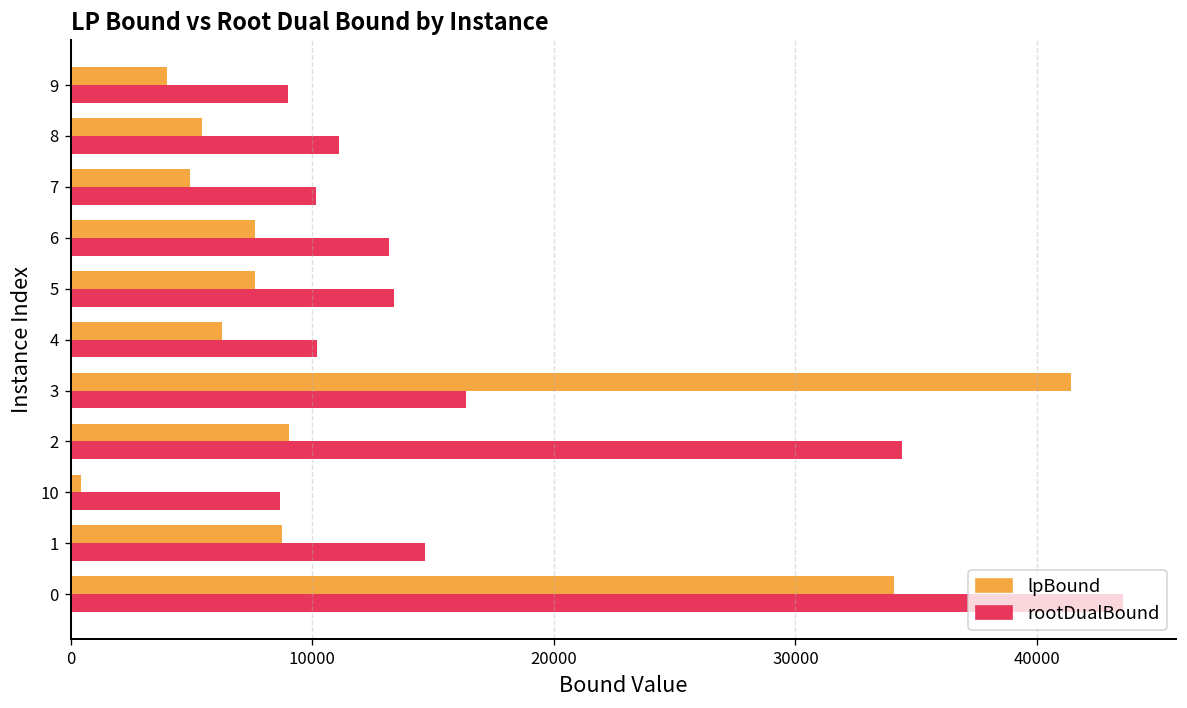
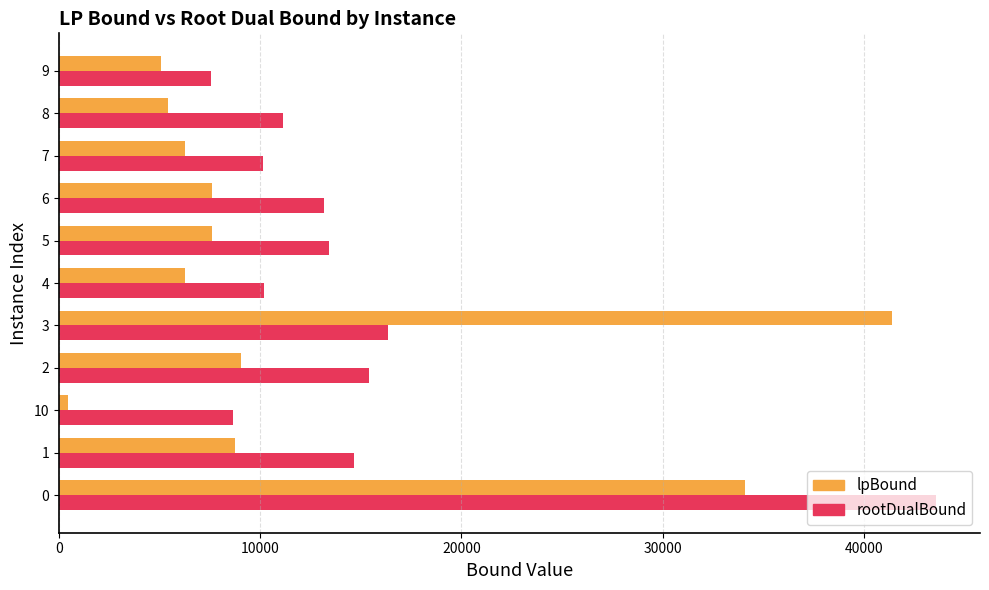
lpBound, 9: 4000 -> 5100
rootDualBound, 9: 9000 -> 7600
lpBound, 7: 4900 -> 6300
rootDualBound, 2: 34400 -> 15400
